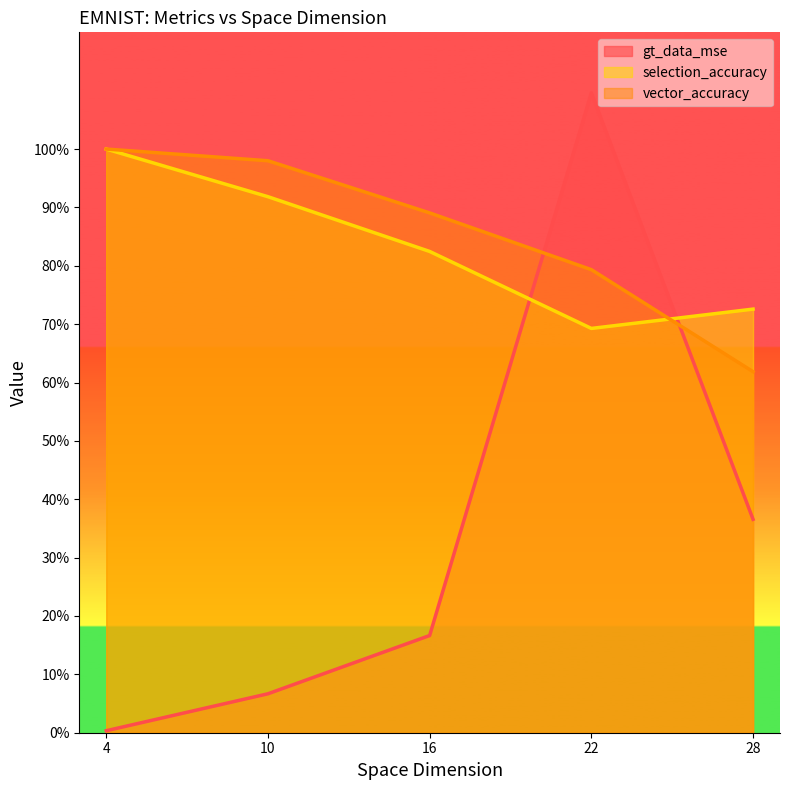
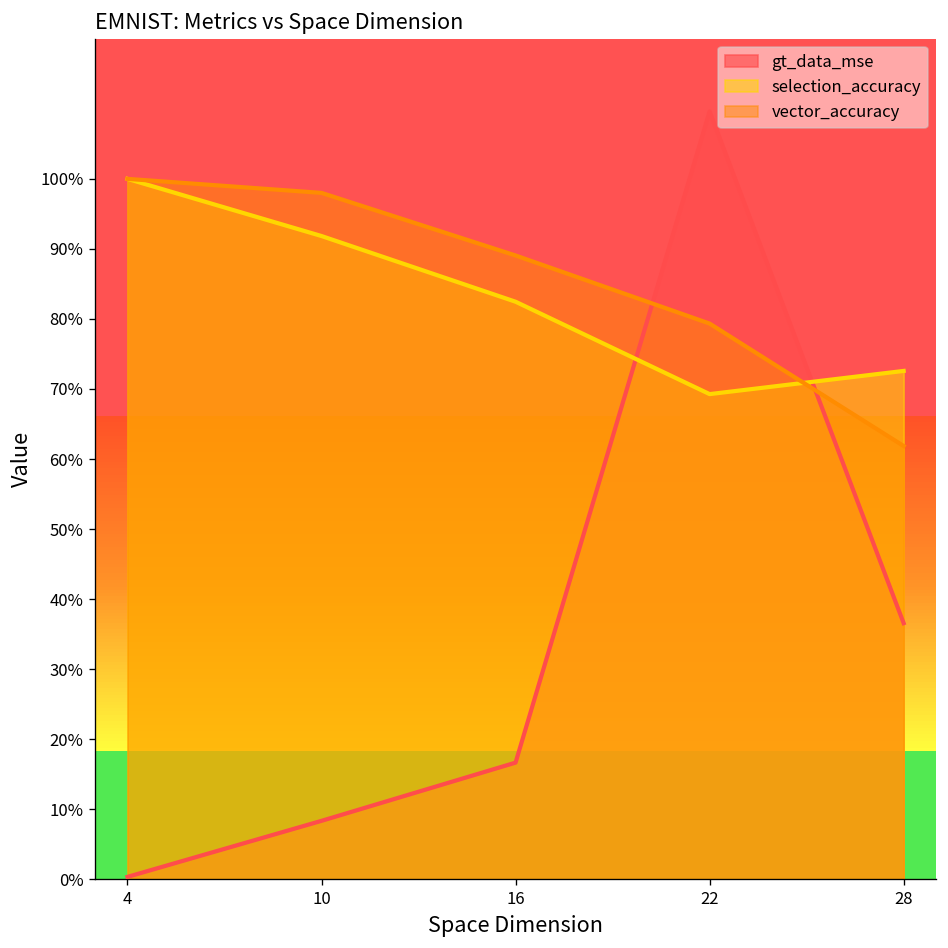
gt_data_mse, 10: 7% -> 8%
